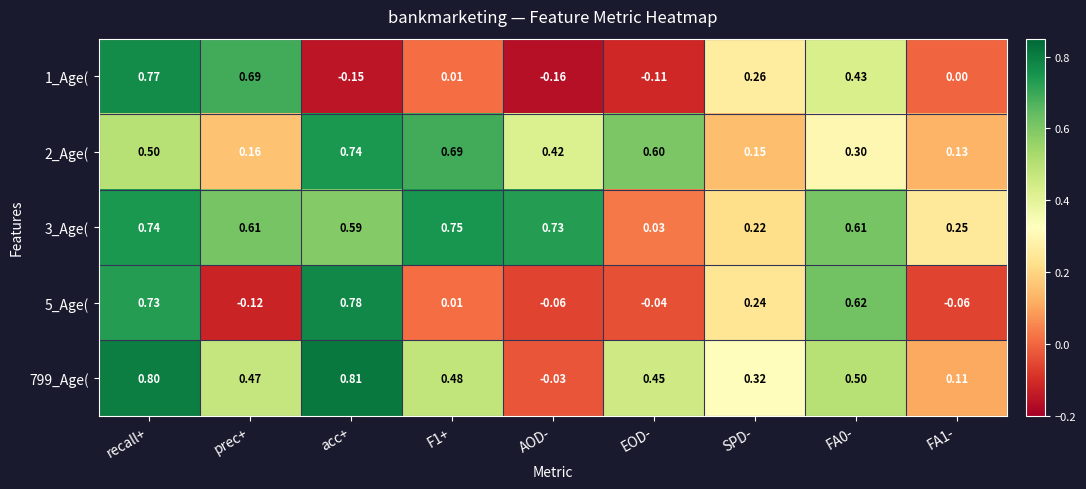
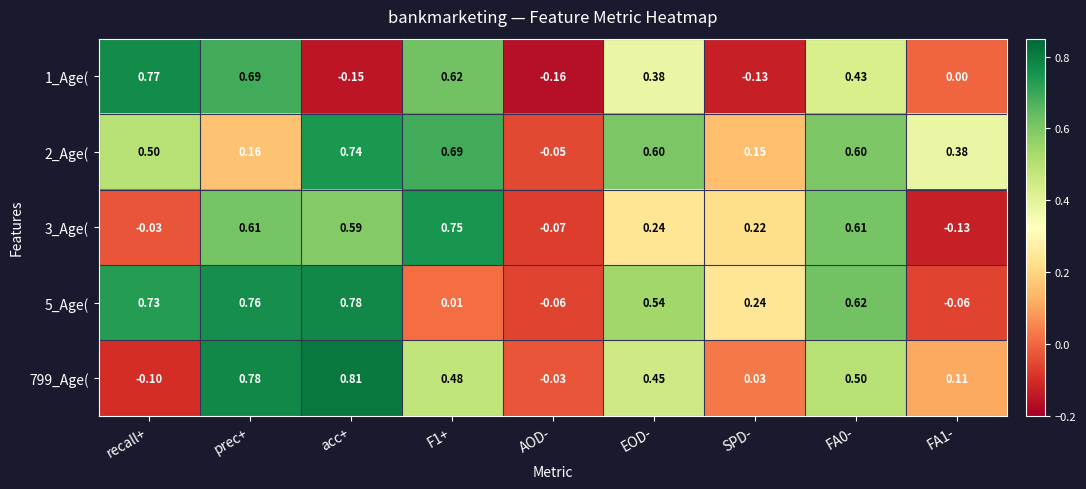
1_Age(, F1+: 0.01 -> 0.62
1_Age(, EOD-: -0.11 -> 0.38
1_Age(, SPD-: 0.26 -> -0.13
2_Age(, AOD-: 0.42 -> -0.05
2_Age(, FA0-: 0.30 -> 0.60
2_Age(, FA1-: 0.13 -> 0.38
3_Age(, recall+: 0.74 -> -0.03
3_Age(, AOD-: 0.73 -> -0.07
3_Age(, EOD-: 0.03 -> 0.24
3_Age(, FA1-: 0.25 -> -0.13
5_Age(, prec+: -0.12 -> 0.76
5_Age(, EOD-: -0.04 -> 0.54
799_Age(, recall+: 0.80 -> -0.10
799_Age(, prec+: 0.47 -> 0.78
799_Age(, SPD-: 0.32 -> 0.03
